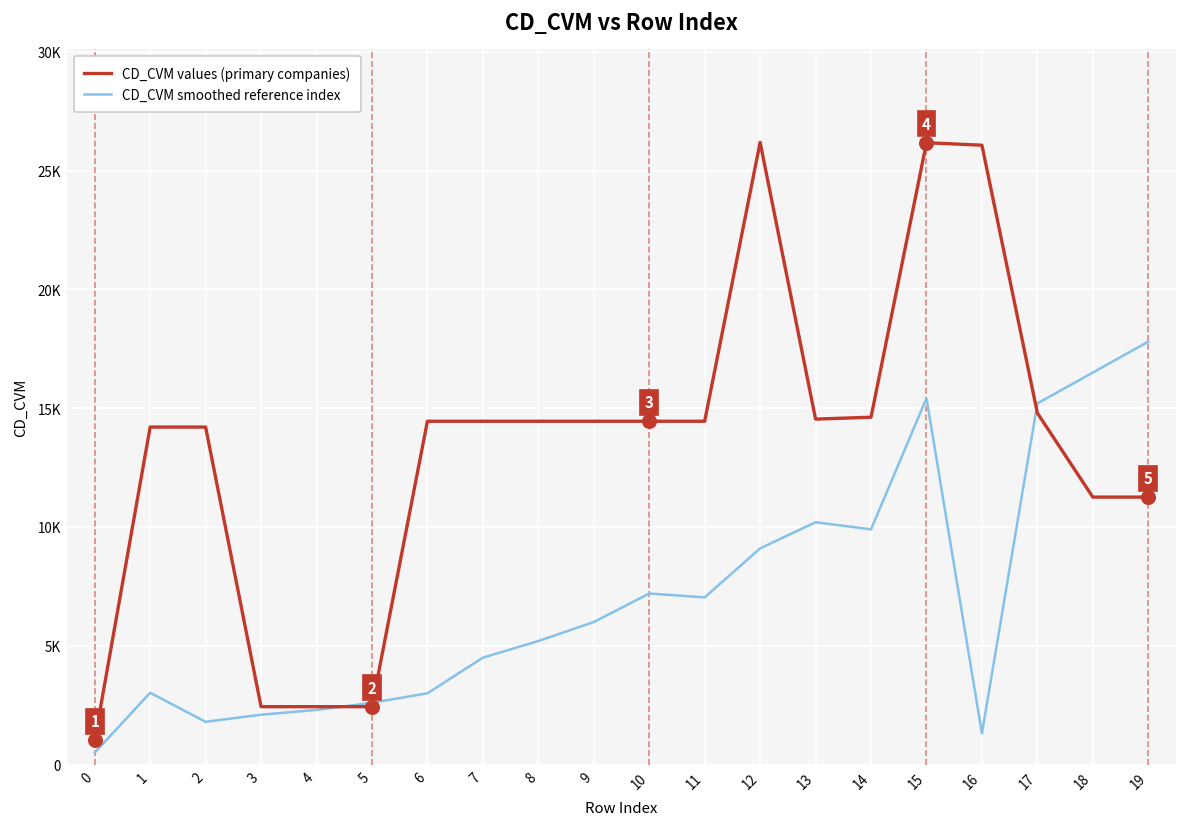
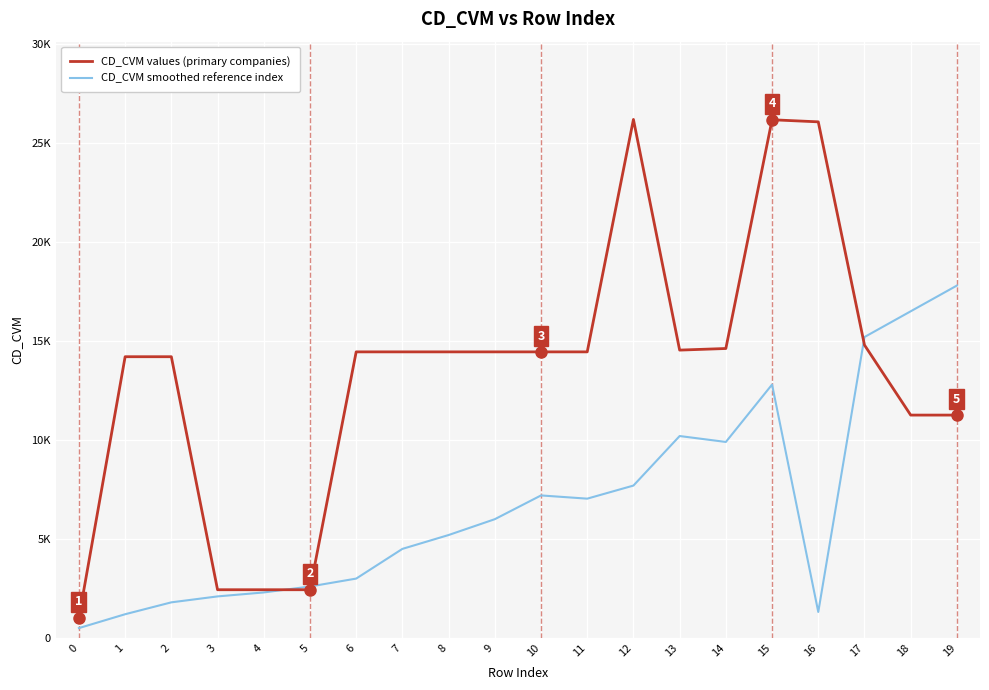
CD_CVM smoothed reference index, 1: 3000 -> 1200
CD_CVM smoothed reference index, 12: 9100 -> 7700
CD_CVM smoothed reference index, 15: 15400 -> 12800
